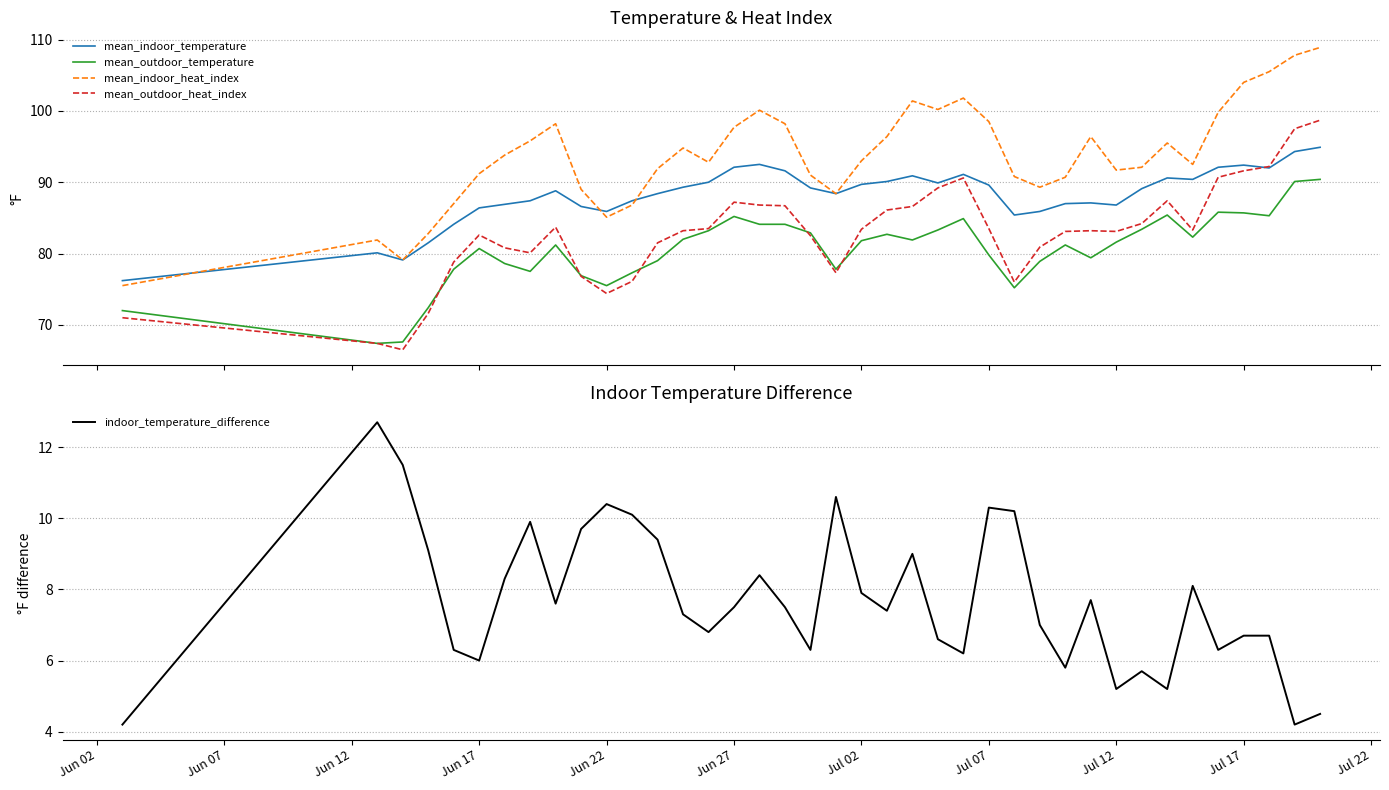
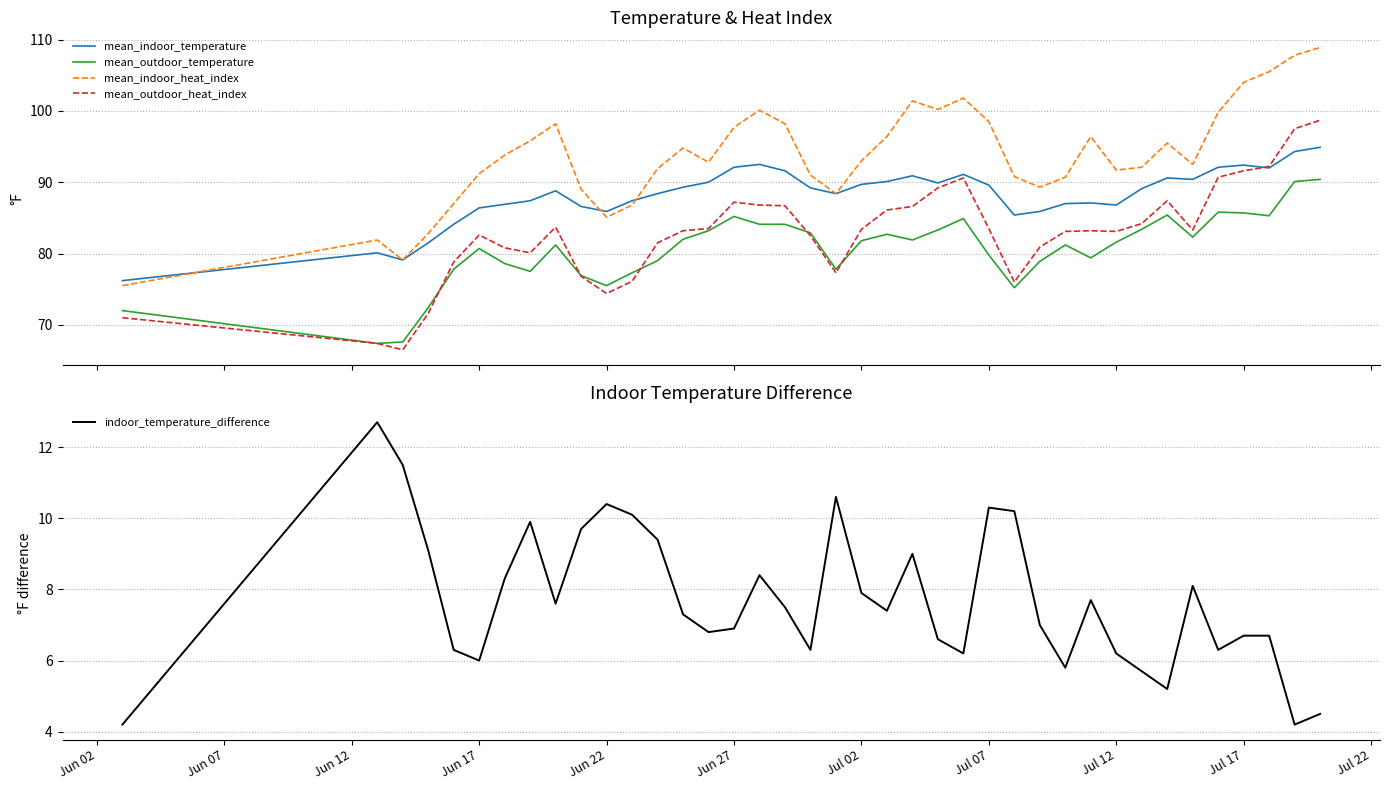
Indoor Temperature Difference, Jun 27: 7.5 -> 6.9
Indoor Temperature Difference, Jul 12: 5.2 -> 6.2
